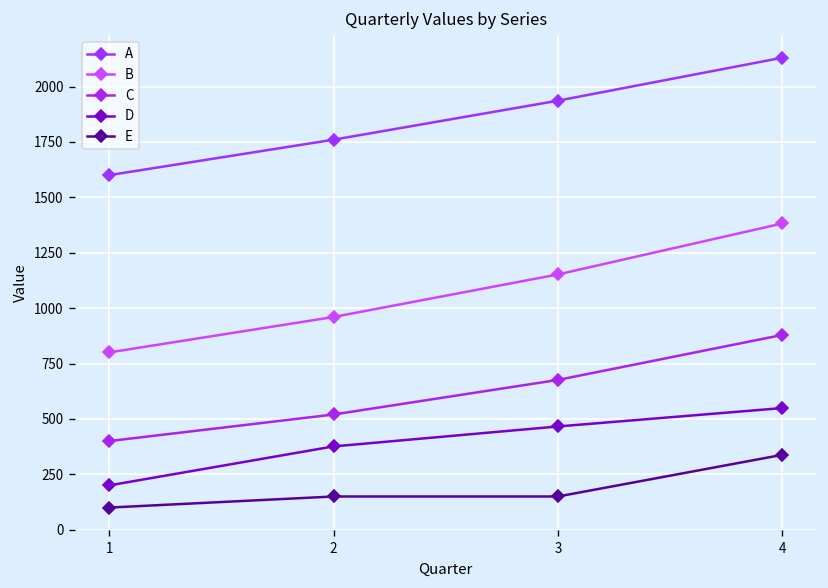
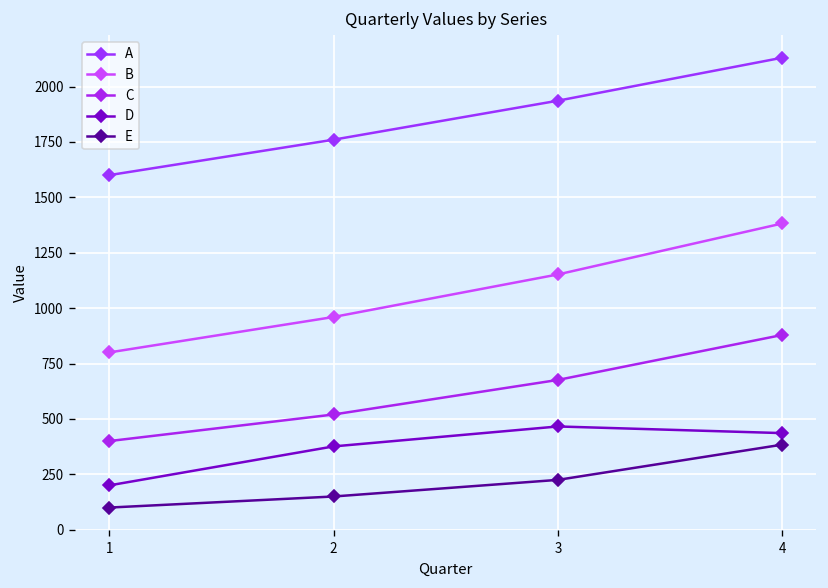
E, 3: 150 -> 230
D, 4: 550 -> 440
E, 4: 340 -> 380
